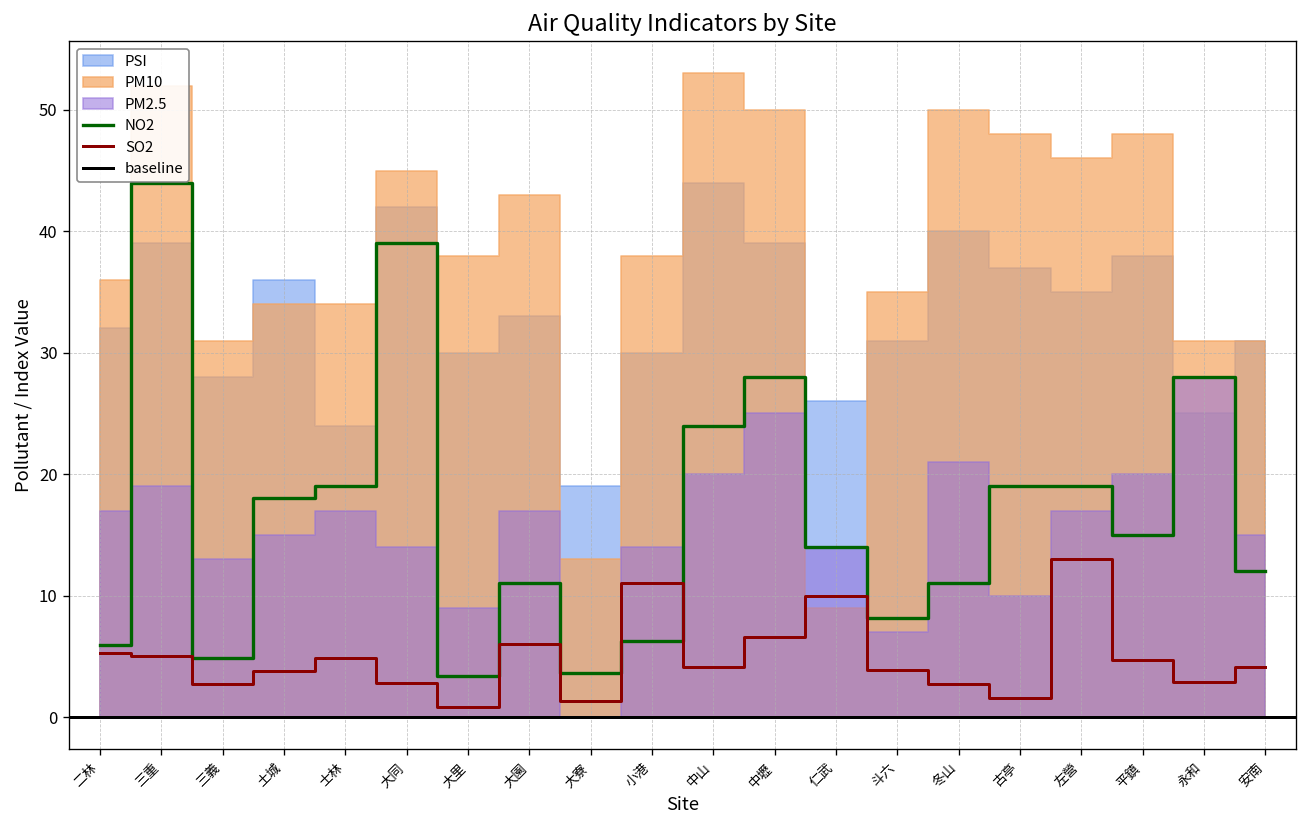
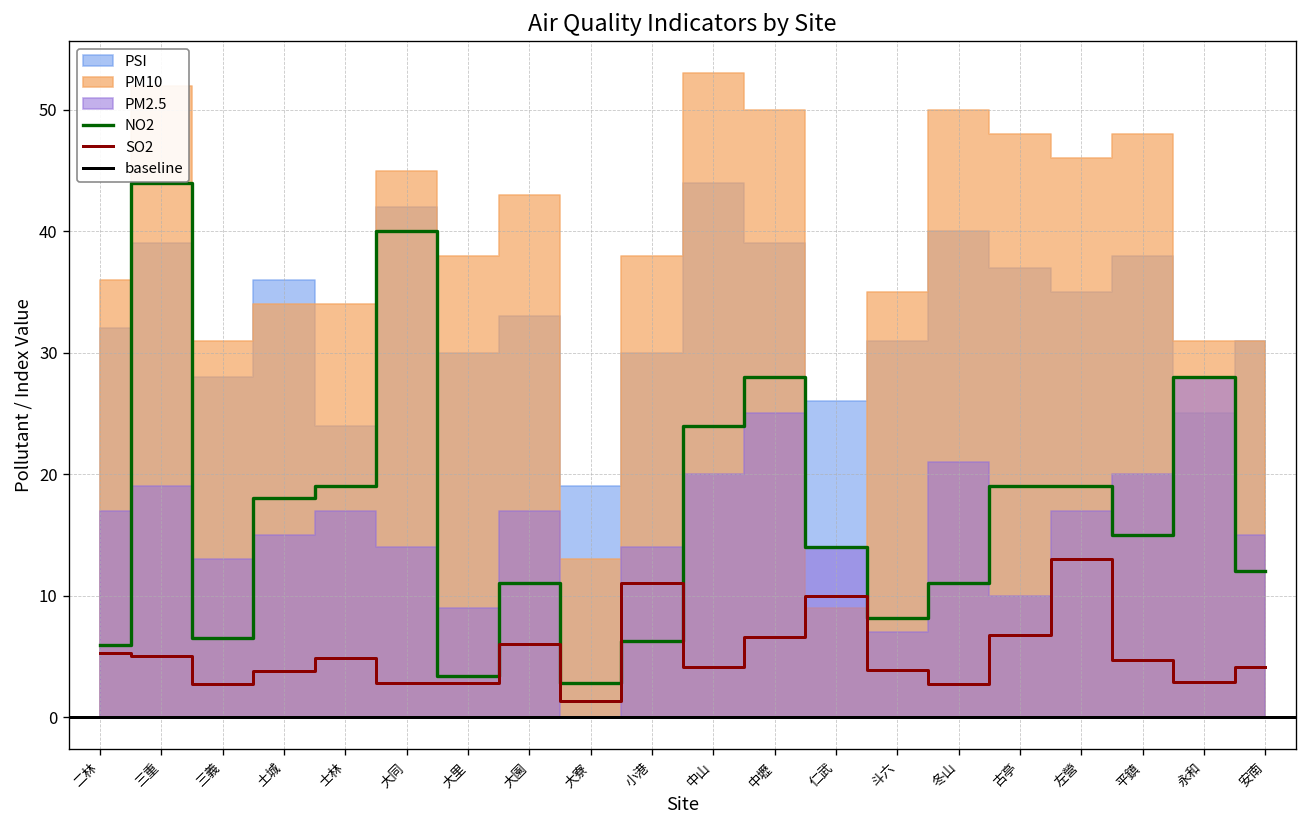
NO2, 三義: 4.9 -> 6.5
NO2, 大同: 39 -> 40
SO2, 大里: 0.8 -> 2.8
NO2, 大寮: 3.6 -> 2.8
SO2, 古亭: 1.6 -> 6.8
